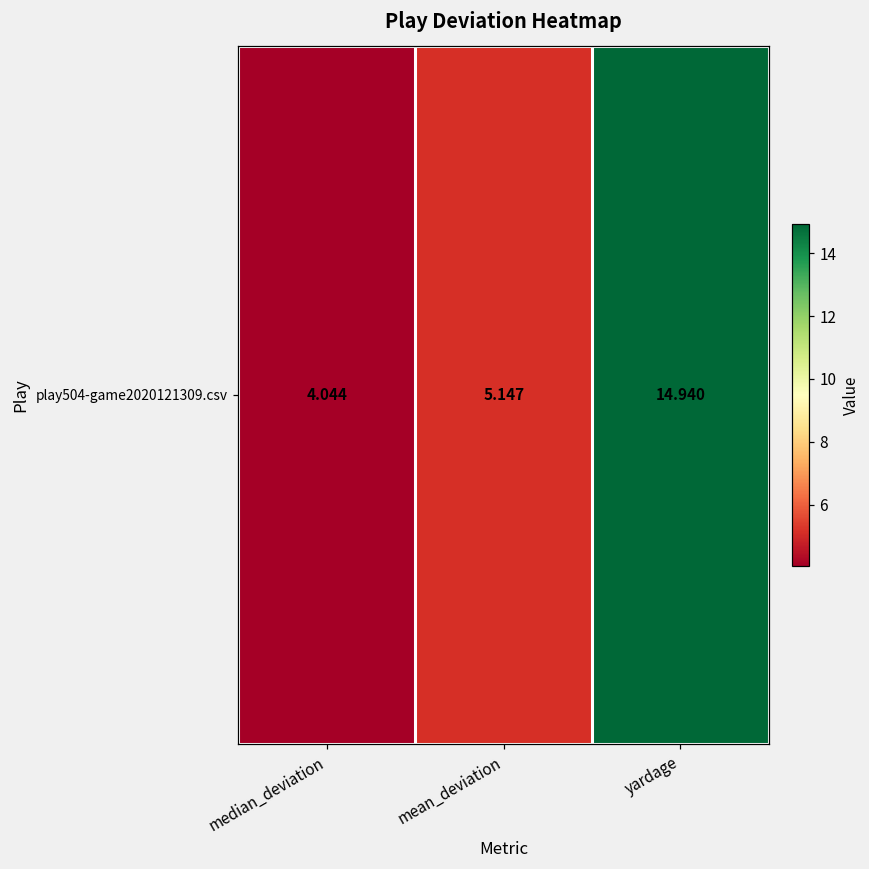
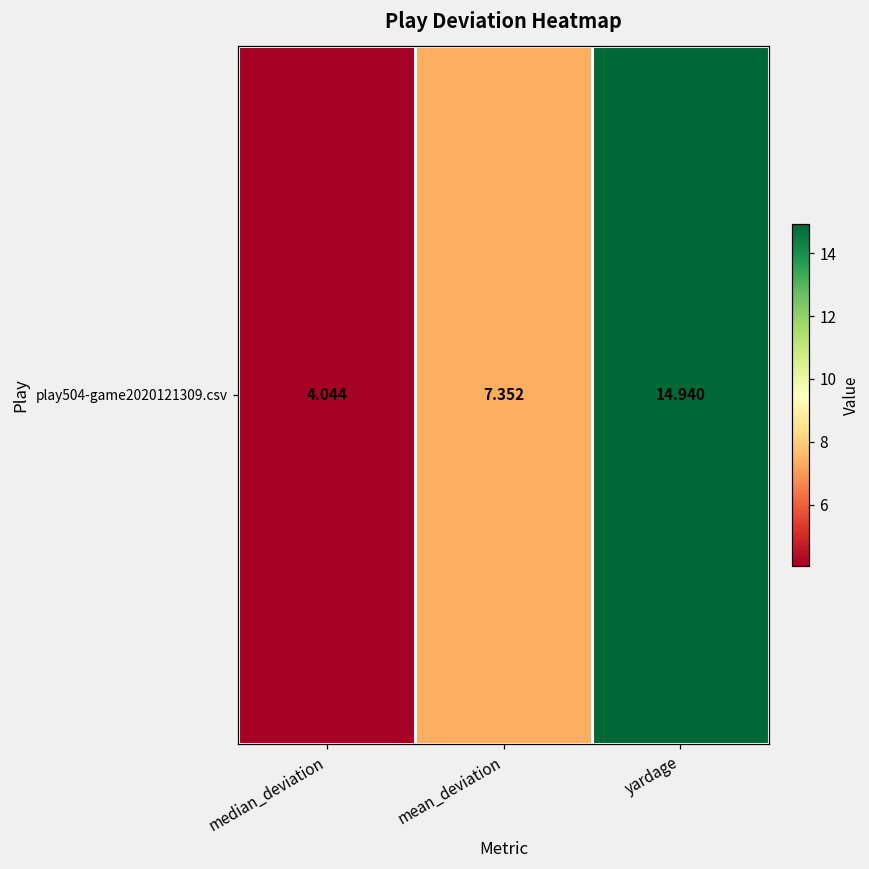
play504-game2020121309.csv, mean_deviation: 5.147 -> 7.352
